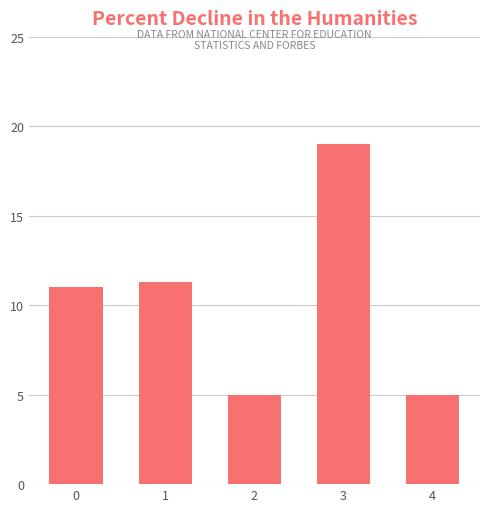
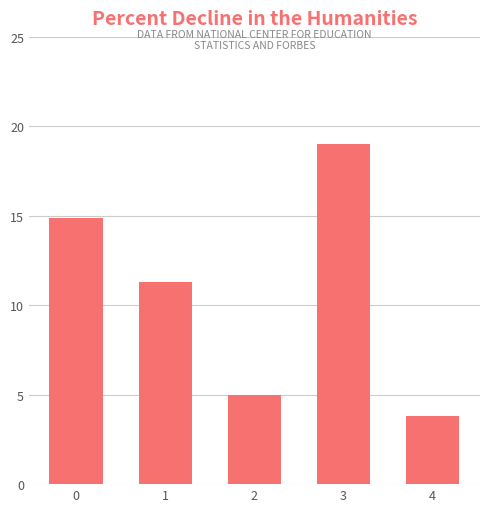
0: 11.0 -> 14.9
4: 5.0 -> 3.8
